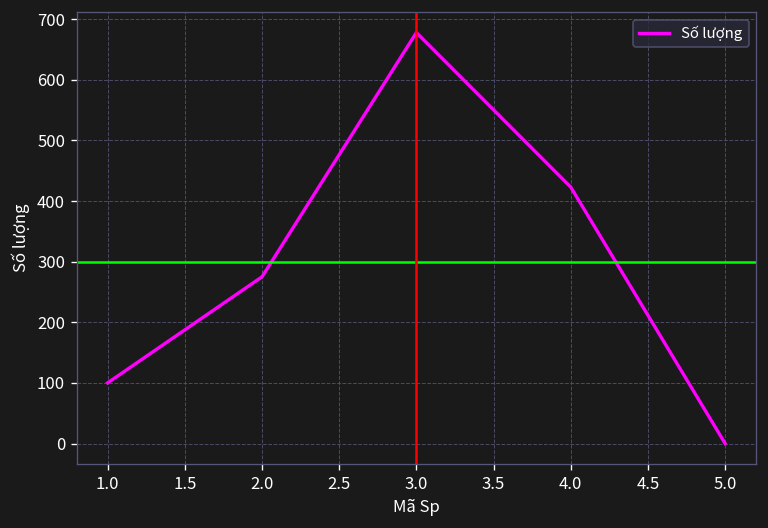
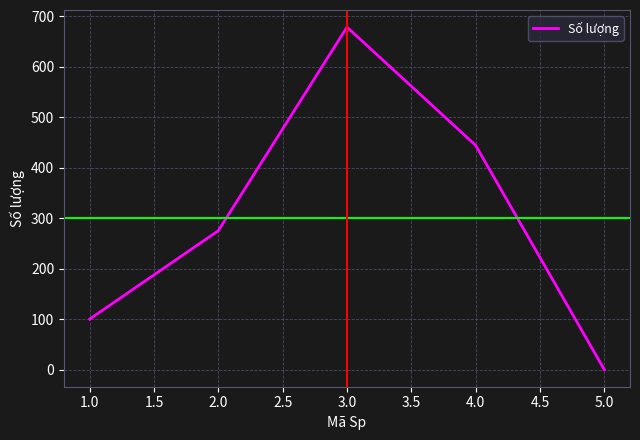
4.0: 420 -> 440
